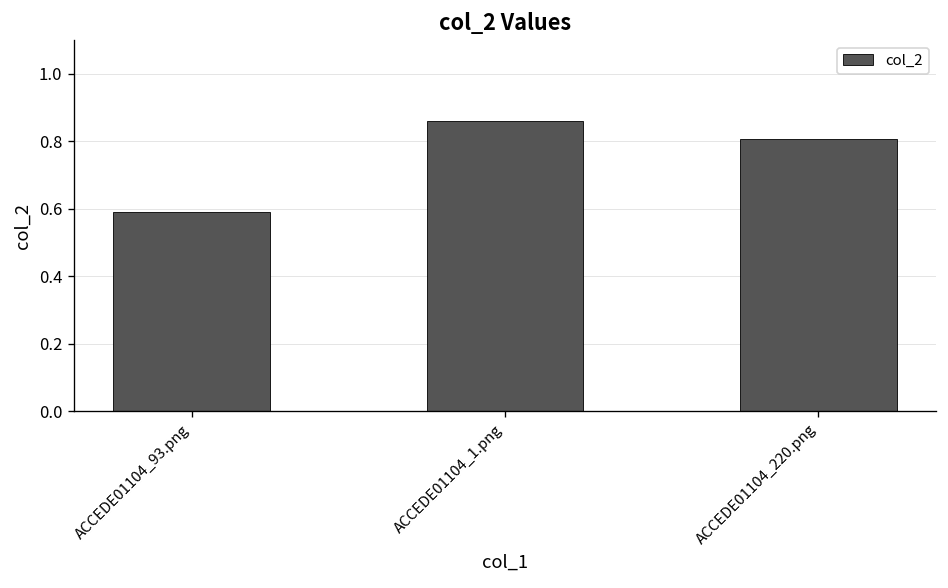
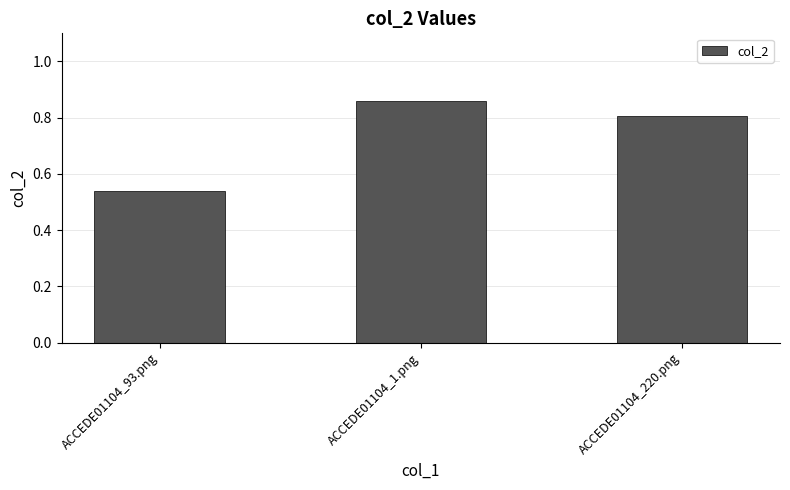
ACCEDE01104_93.png: 0.59 -> 0.54
